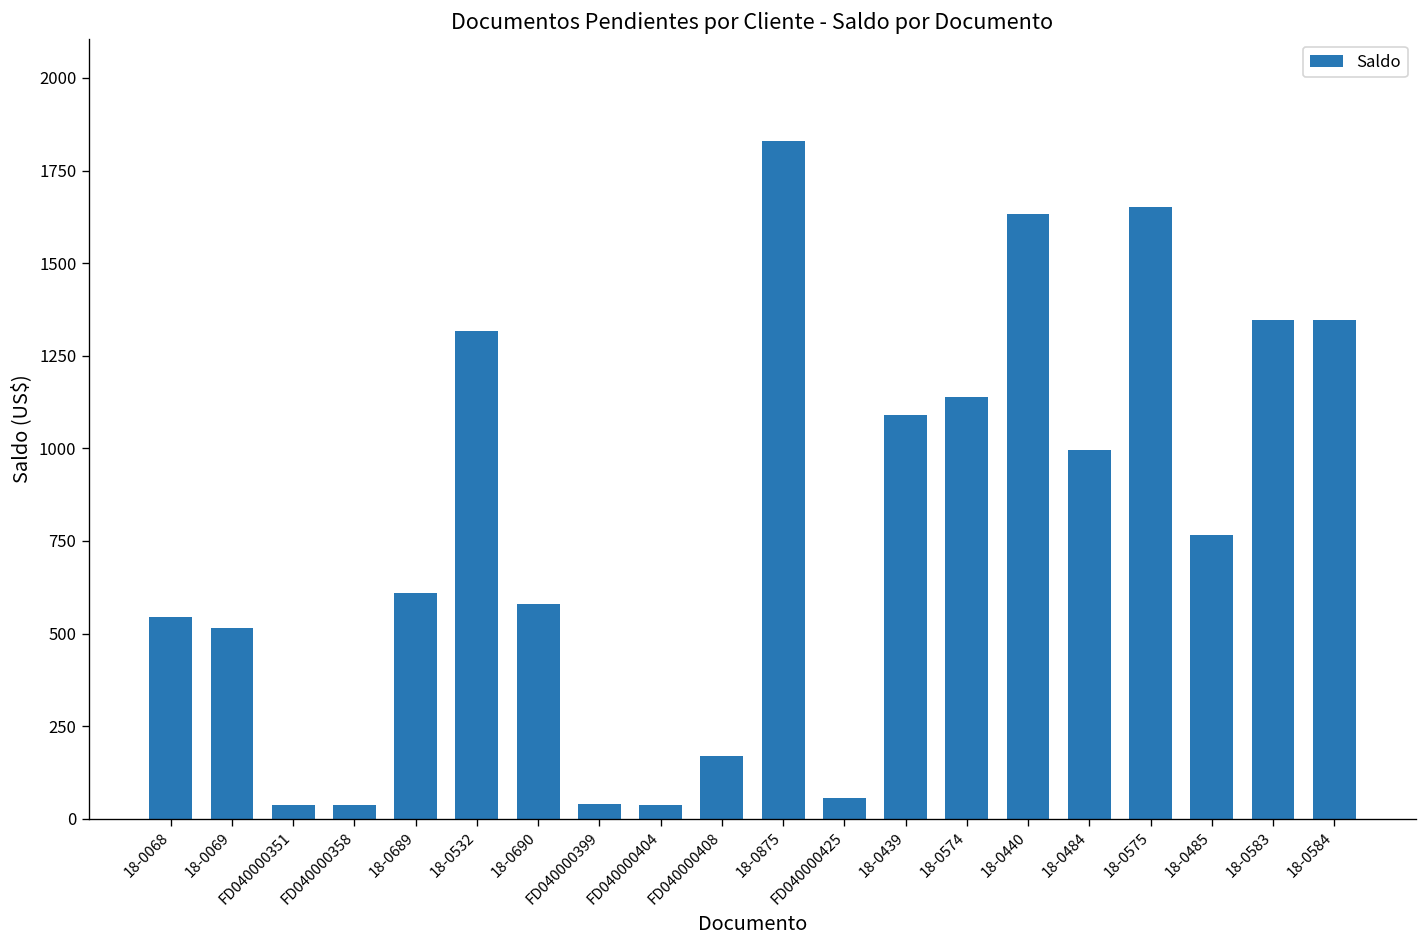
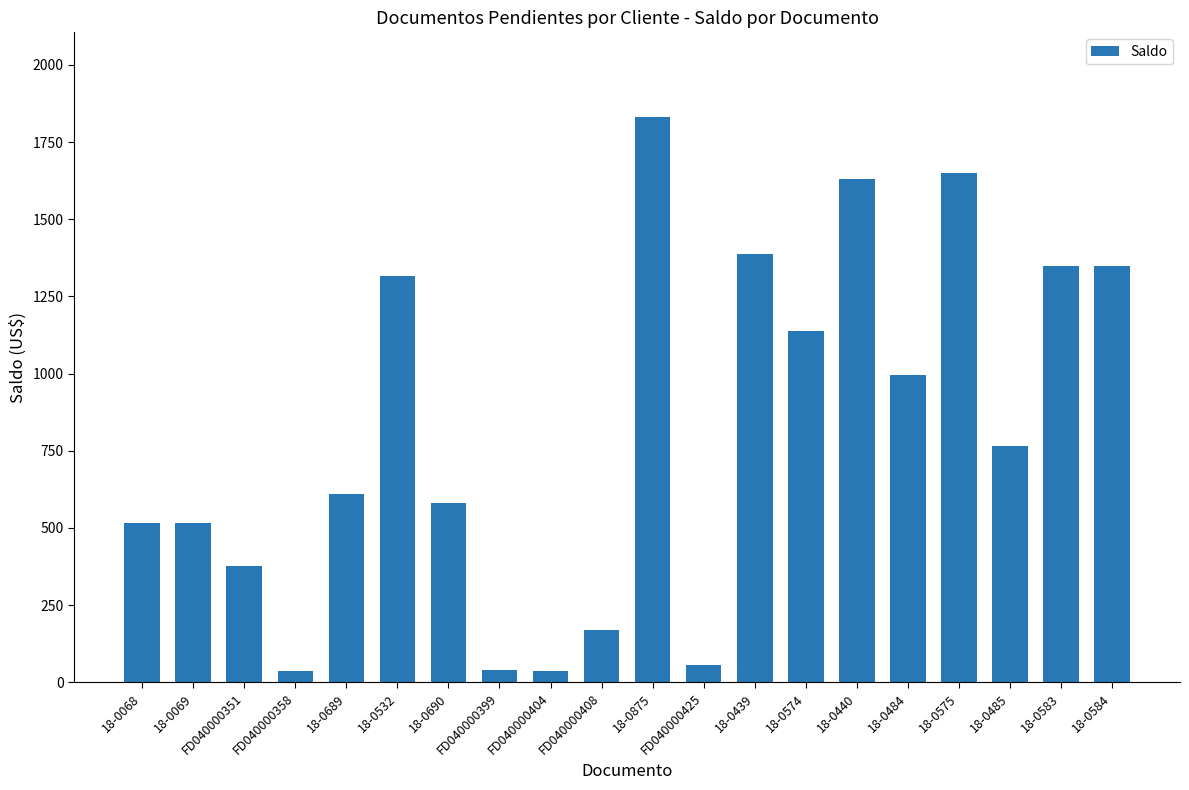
18-0068: 550 -> 520
FD040000351: 40 -> 380
18-0439: 1090 -> 1390
